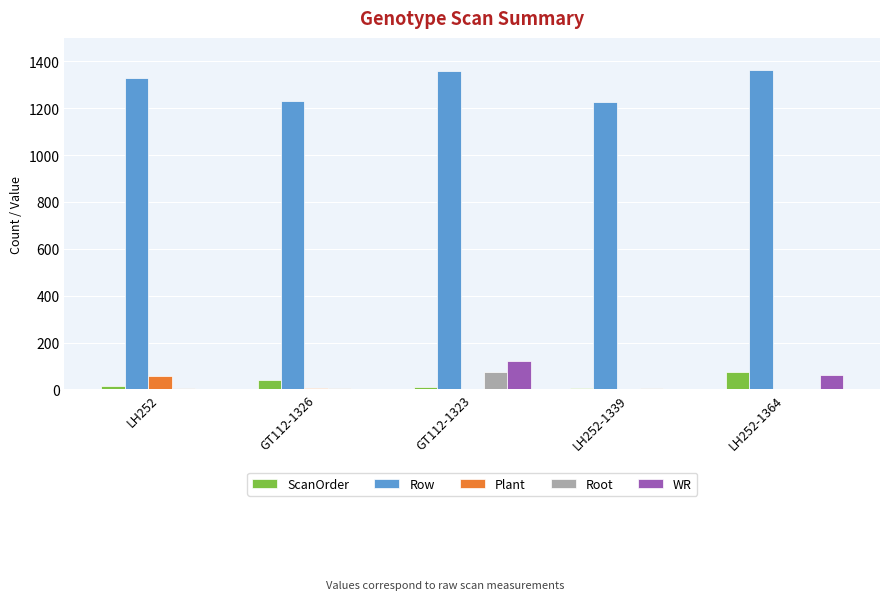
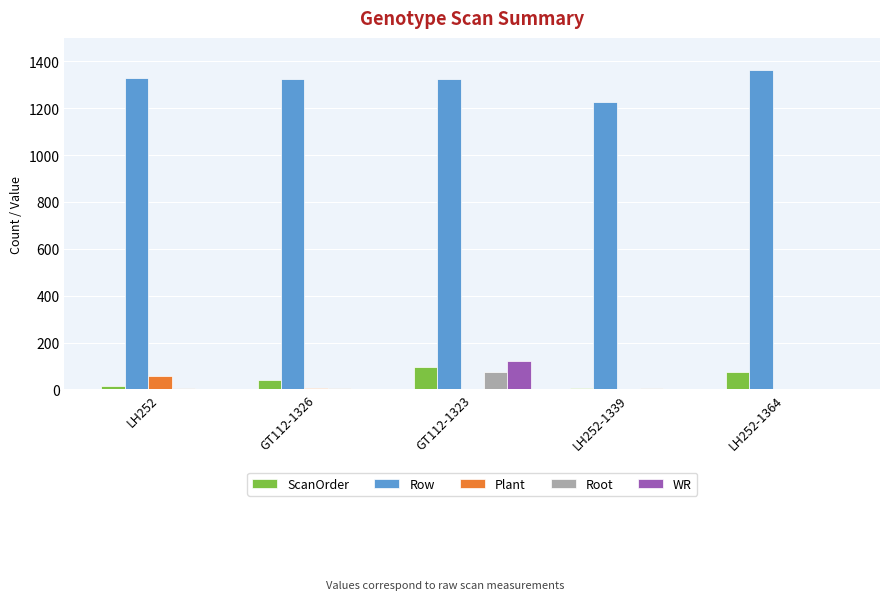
Row, GT112-1326: 1230 -> 1330
ScanOrder, GT112-1323: 10 -> 100
Row, GT112-1323: 1360 -> 1320
WR, LH252-1364: 60 -> 0
